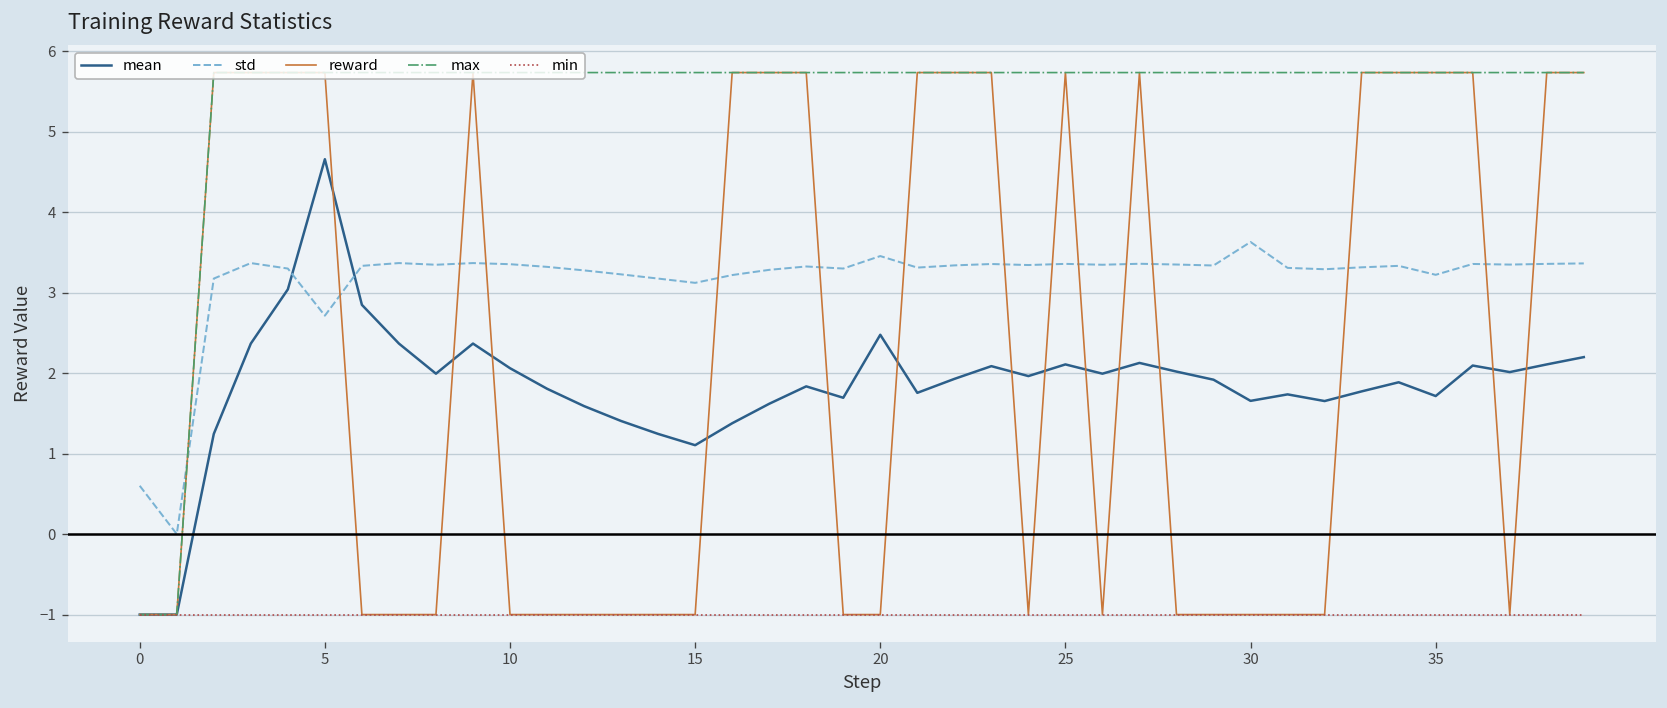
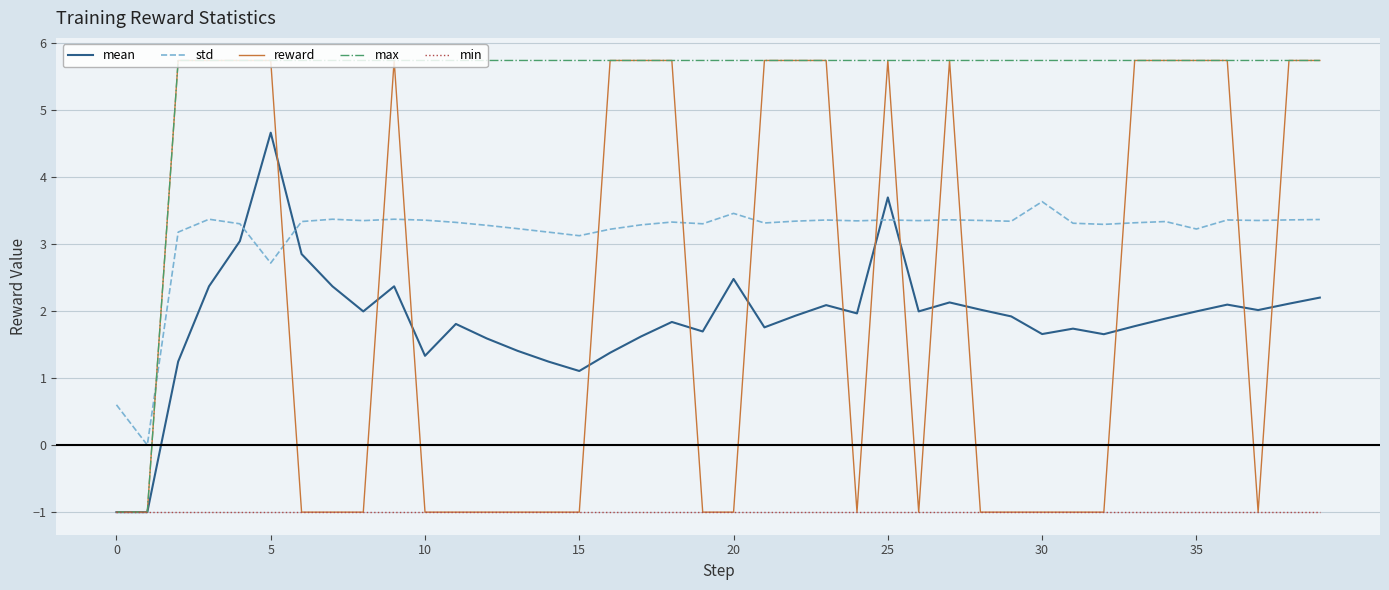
mean, 10: 2.1 -> 1.3
mean, 25: 2.1 -> 3.7
mean, 35: 1.7 -> 2.0
